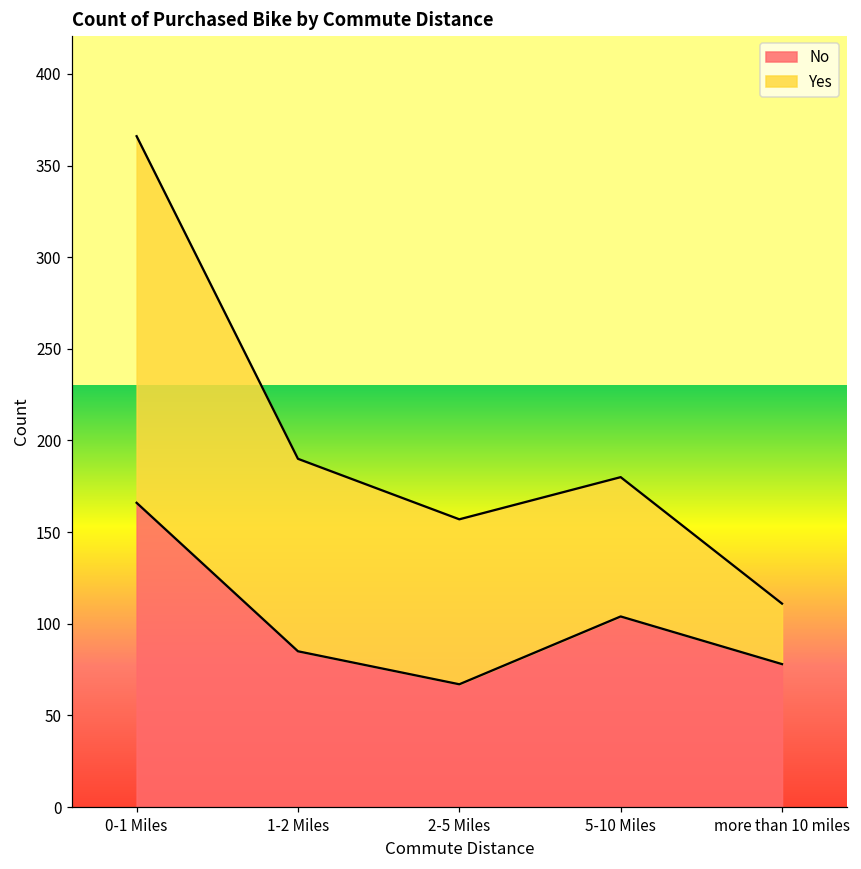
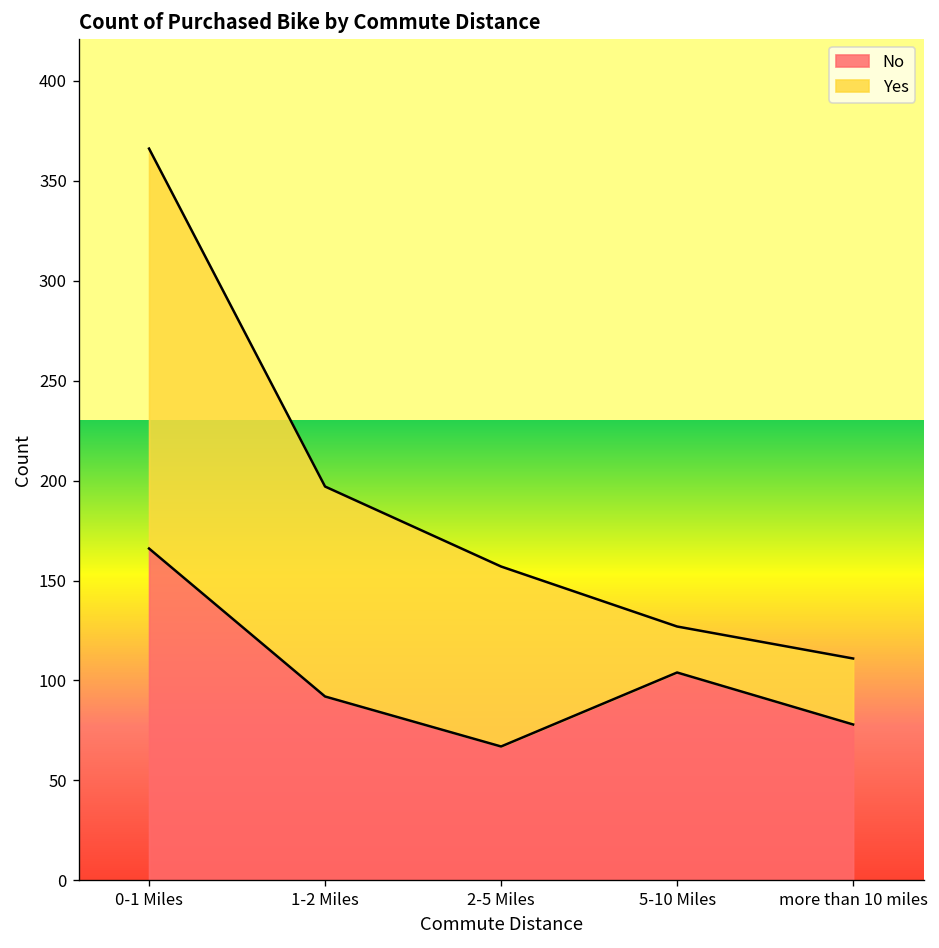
No, 1-2 Miles: 85 -> 92
Yes, 5-10 Miles: 76 -> 23
